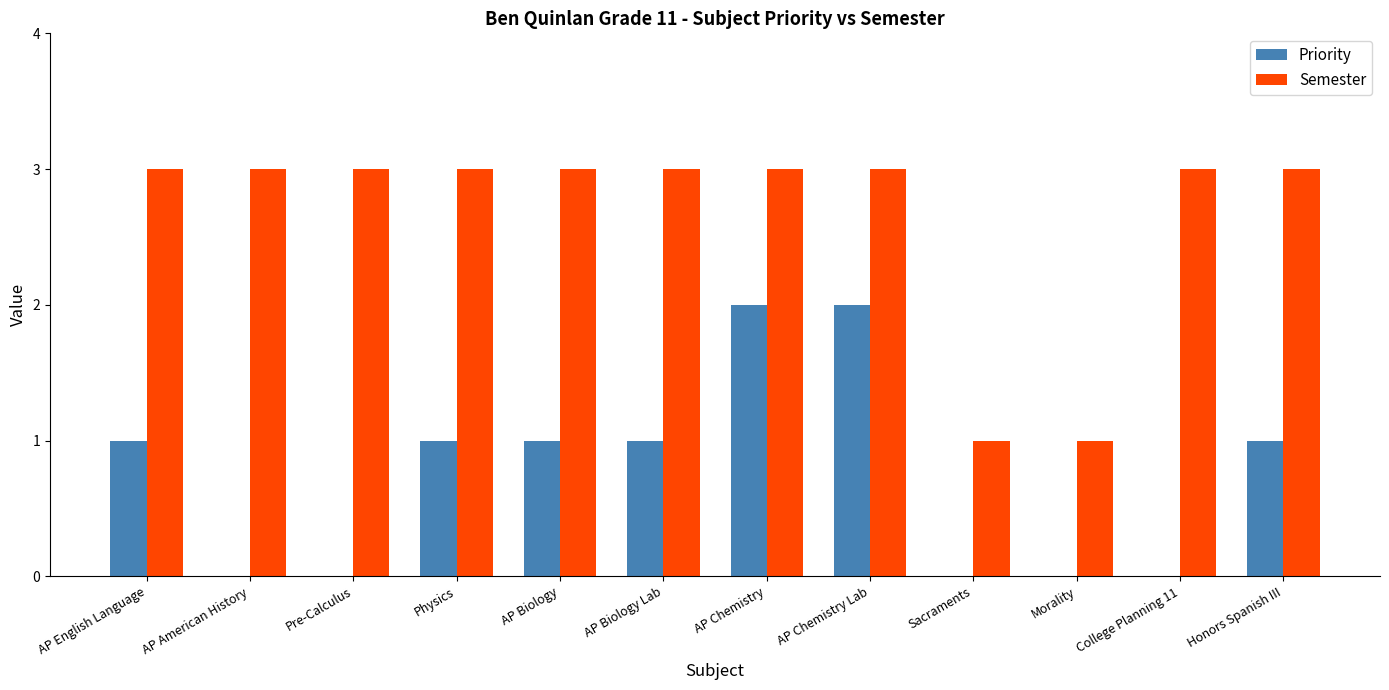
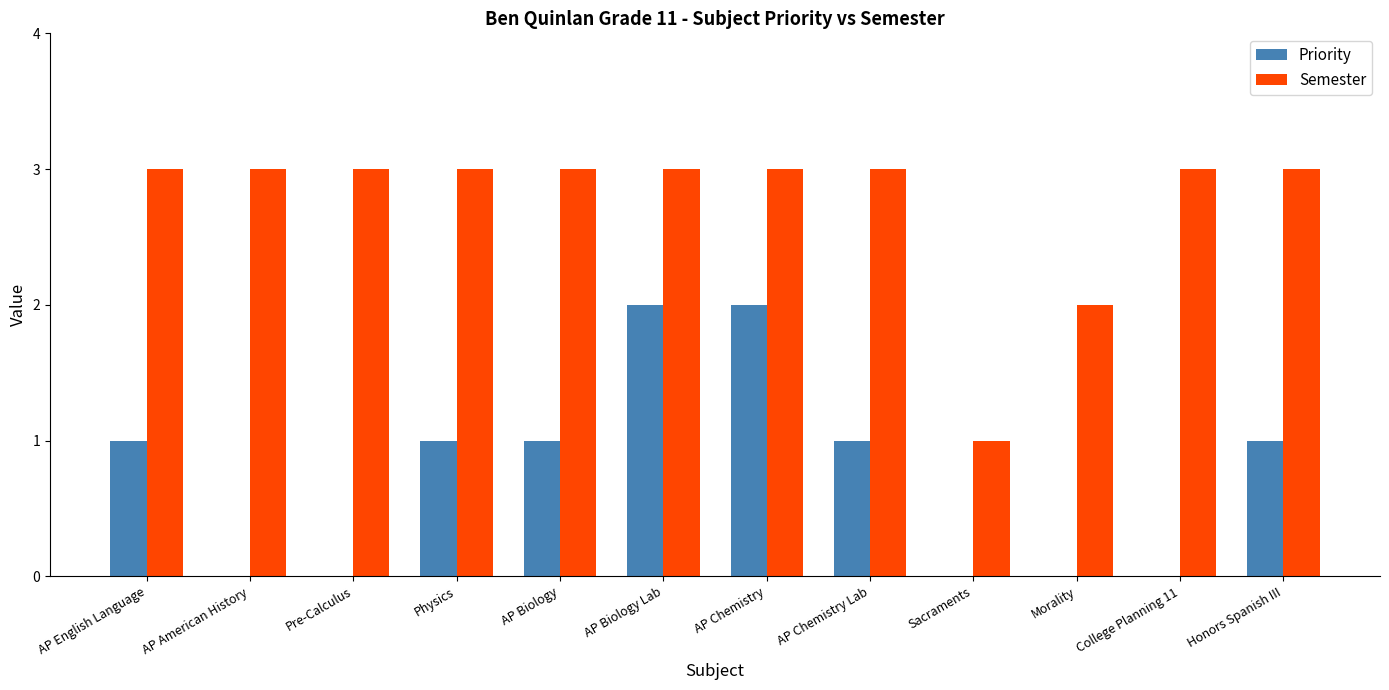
Priority, AP Biology Lab: 1 -> 2
Priority, AP Chemistry Lab: 2 -> 1
Semester, Morality: 1 -> 2
